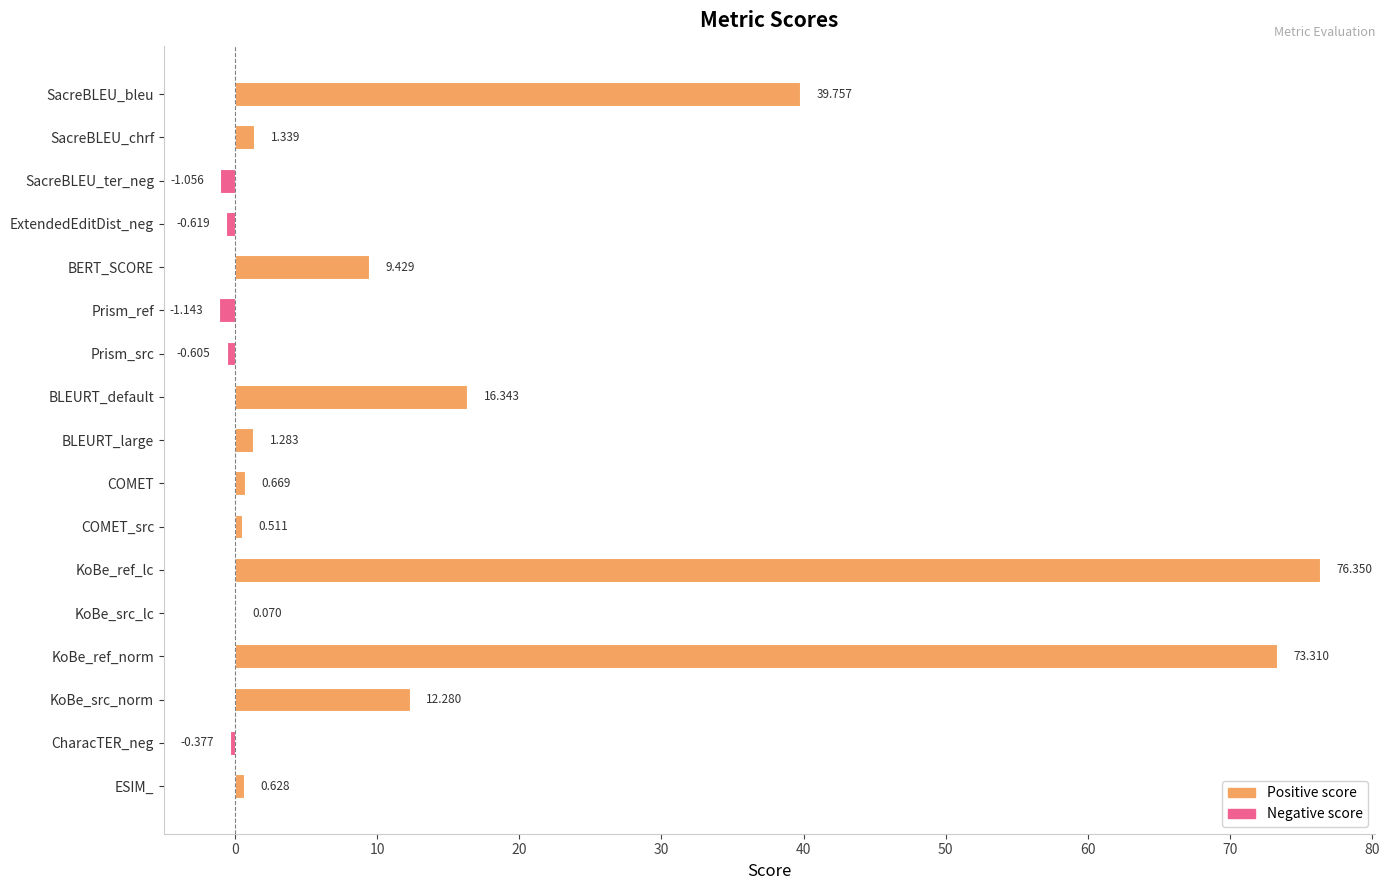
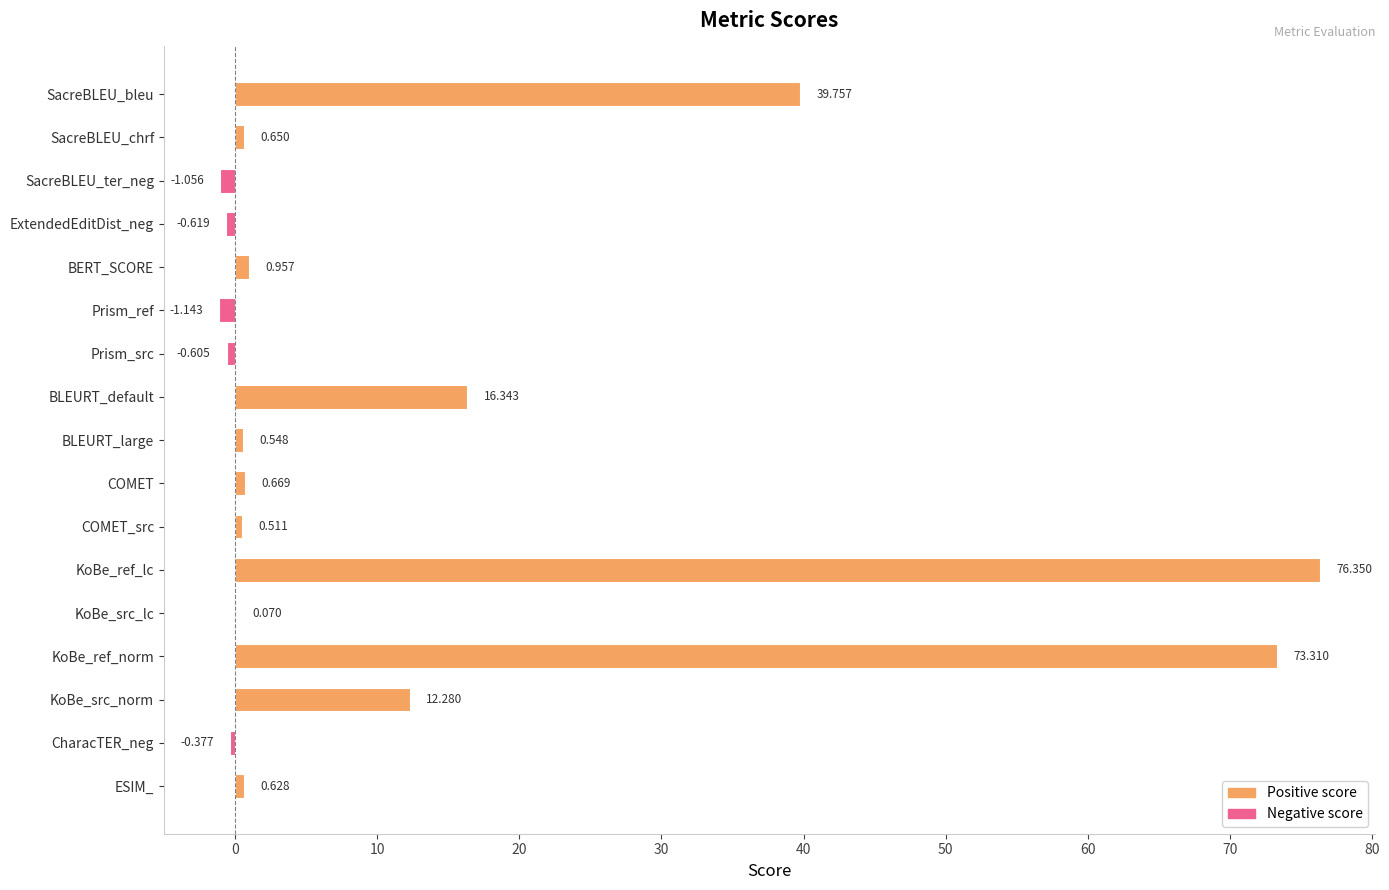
SacreBLEU_chrf: 1.339 -> 0.650
BERT_SCORE: 9.429 -> 0.957
BLEURT_large: 1.283 -> 0.548
